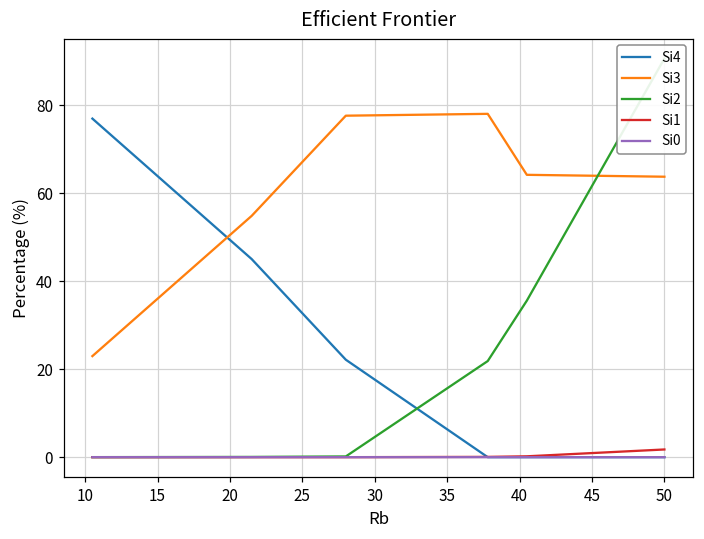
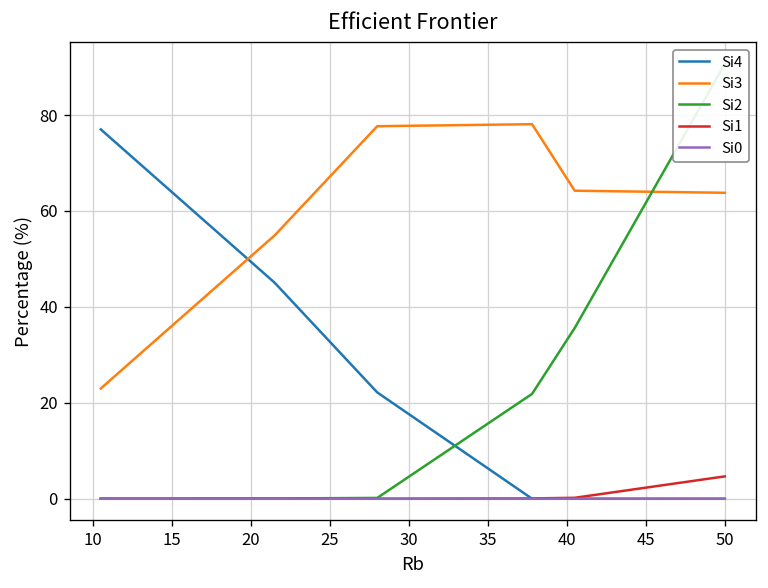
Si1, 50: 2 -> 5
